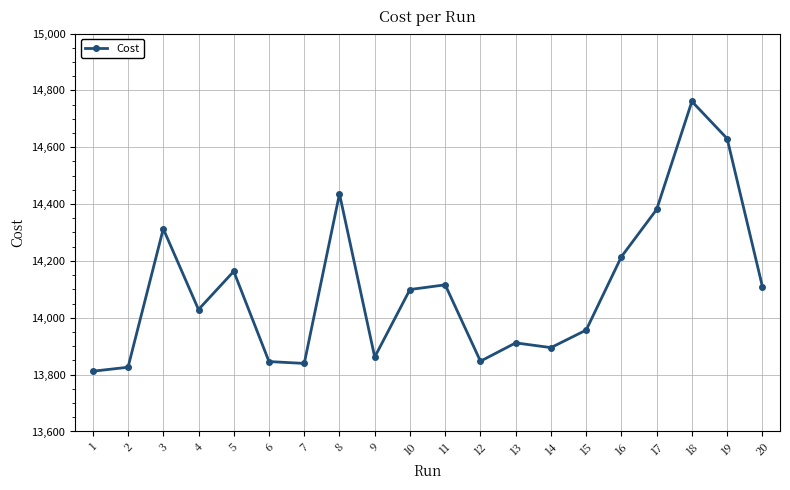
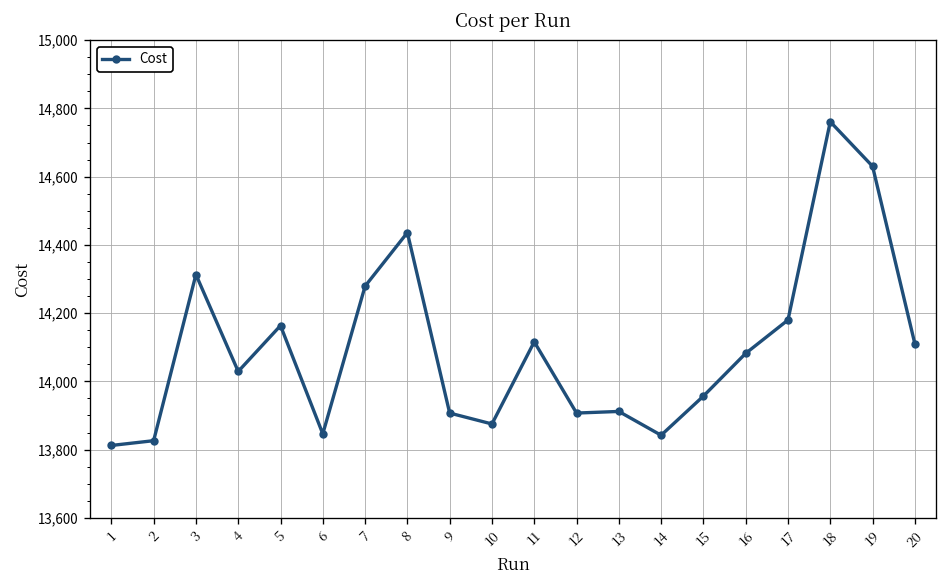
7: 13,840 -> 14,280
9: 13,860 -> 13,910
10: 14,100 -> 13,880
12: 13,850 -> 13,910
14: 13,890 -> 13,840
16: 14,210 -> 14,080
17: 14,380 -> 14,180
